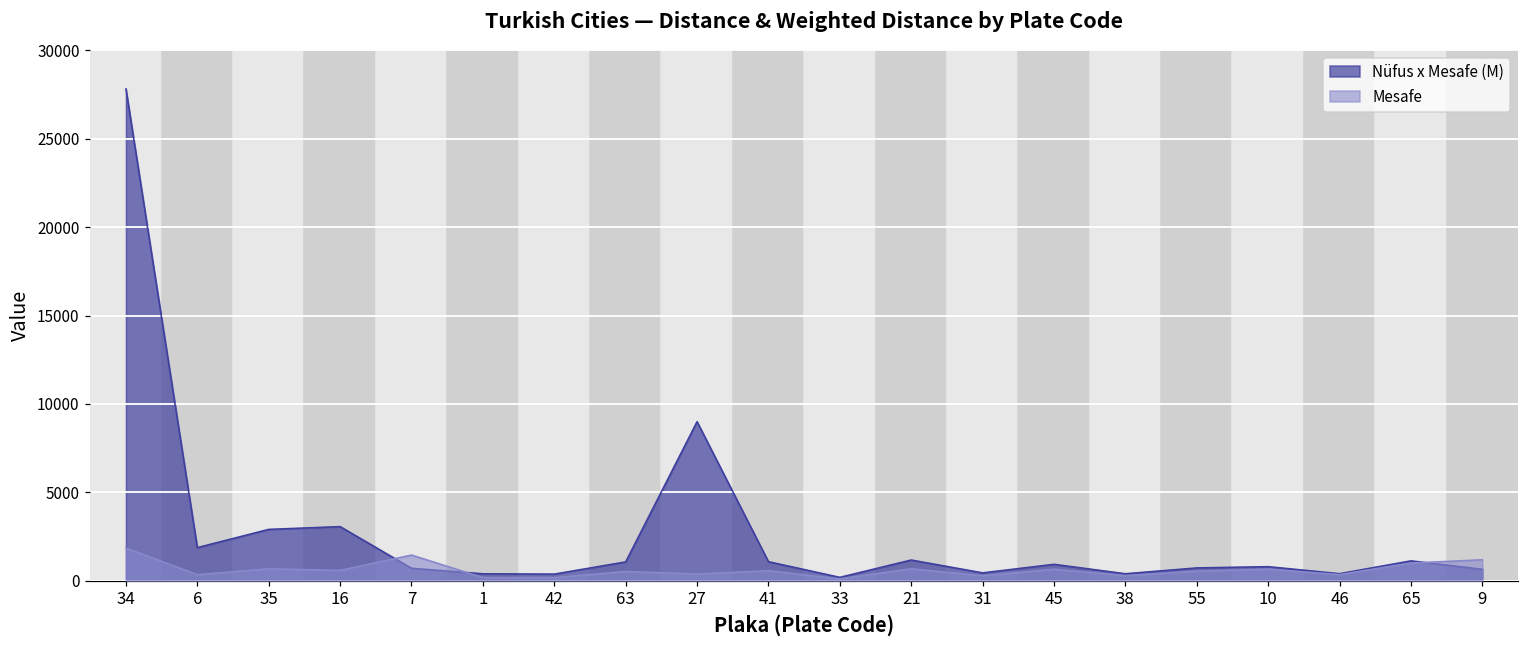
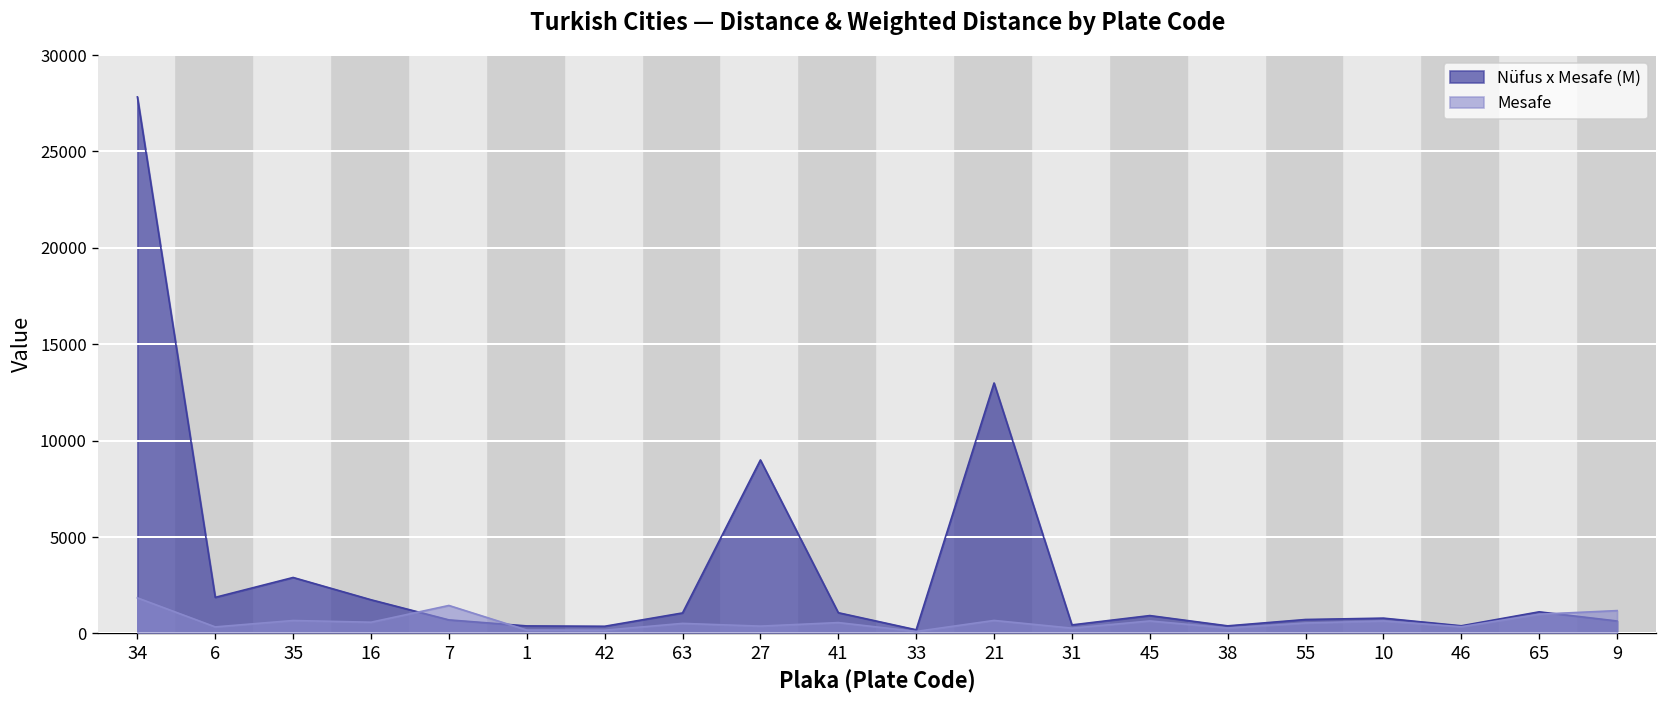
Nüfus x Mesafe (M), 16: 3100 -> 1700
Nüfus x Mesafe (M), 21: 1200 -> 13000
